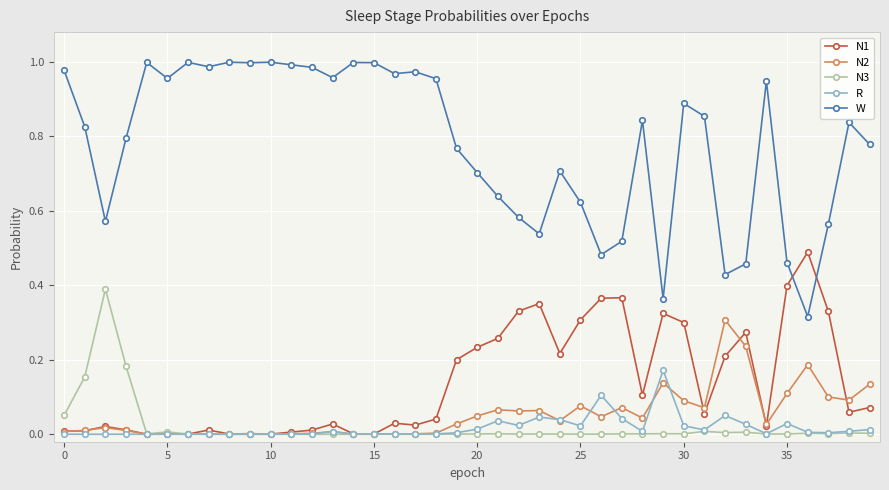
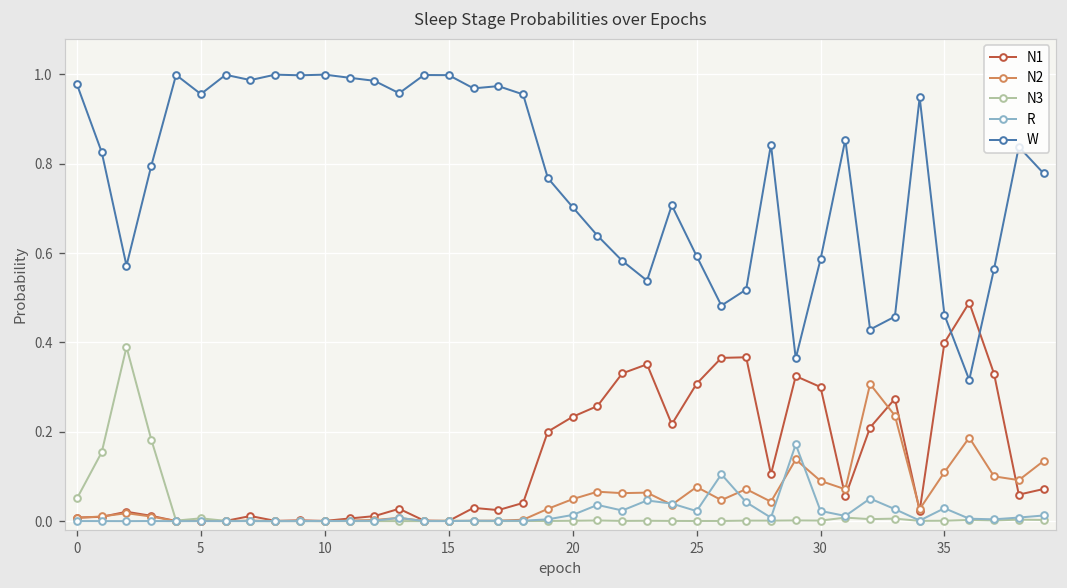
W, 25: 0.62 -> 0.59
W, 30: 0.89 -> 0.59
